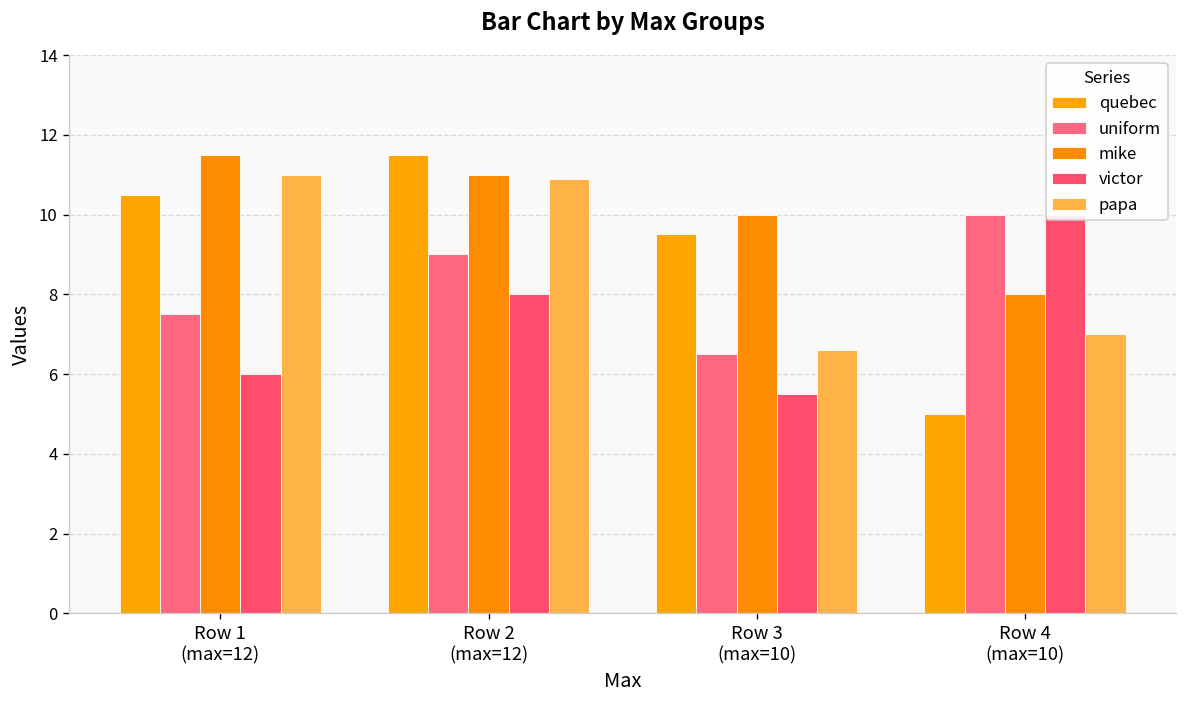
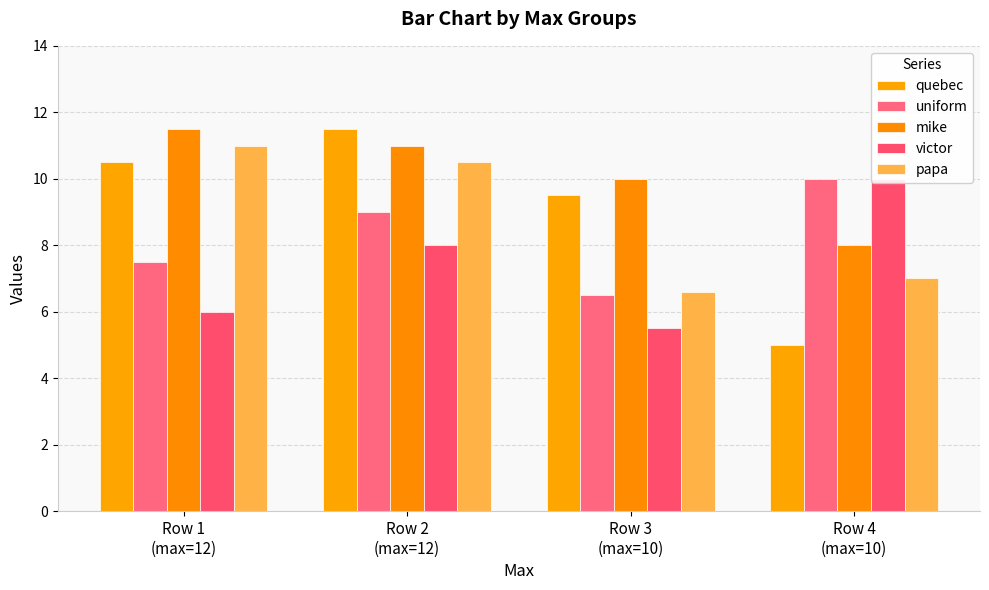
papa, Row 2 (max=12): 10.9 -> 10.5
